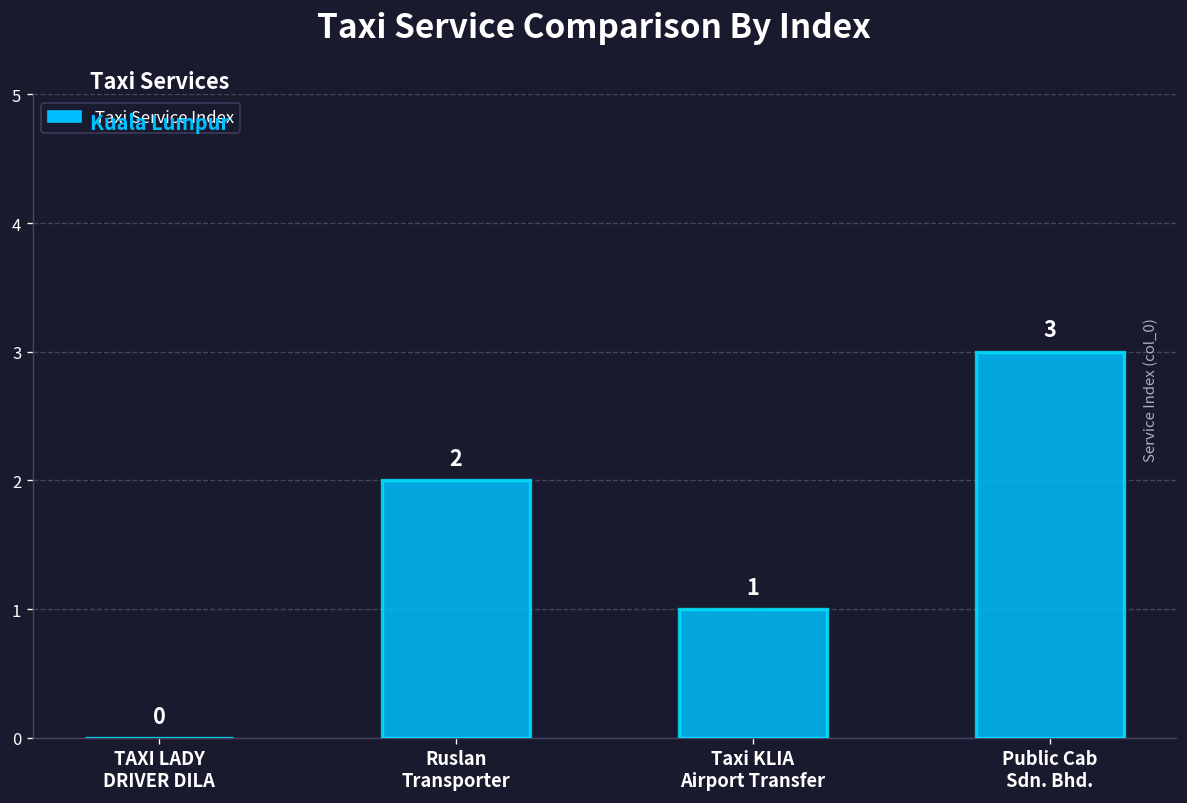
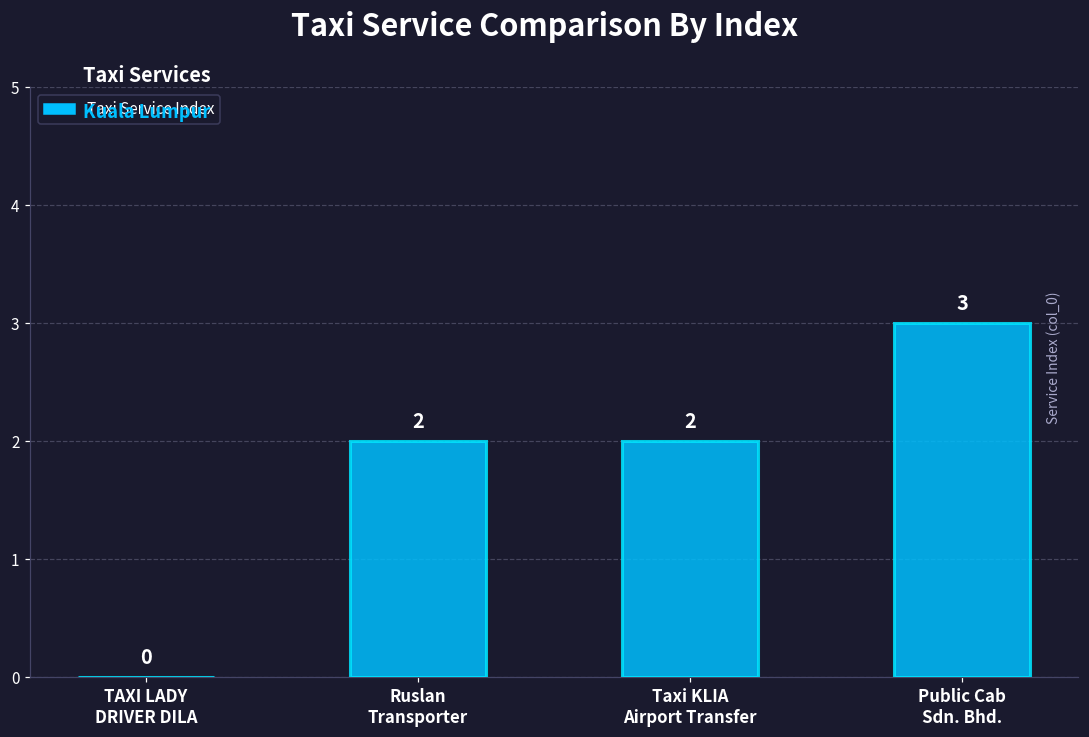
Taxi KLIA Airport Transfer: 1 -> 2
